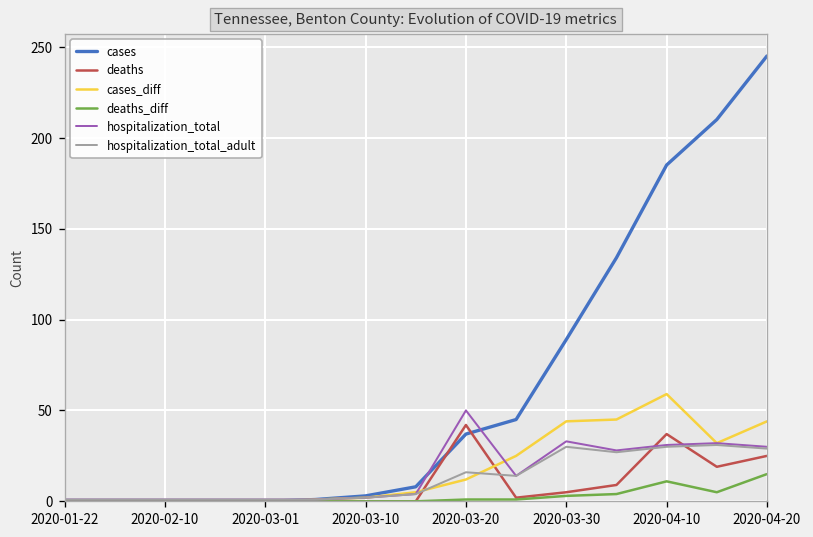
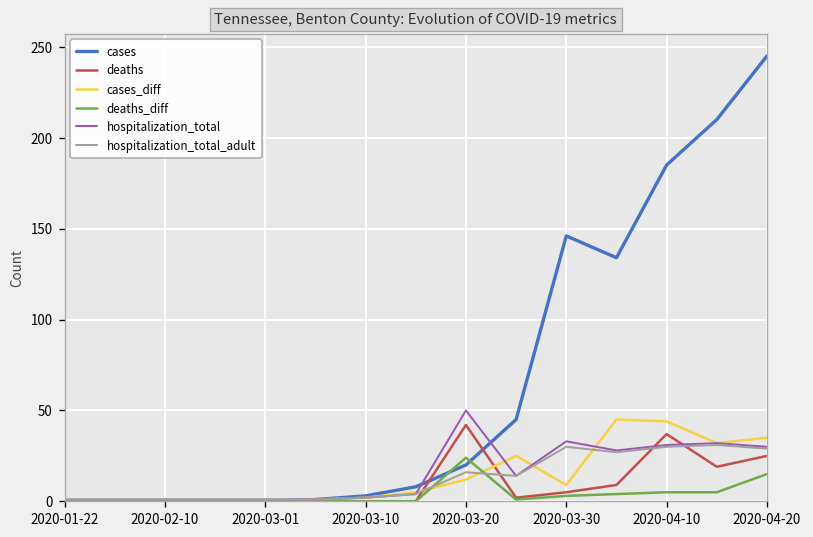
cases, 2020-03-20: 37 -> 20
deaths_diff, 2020-03-20: 1 -> 24
cases, 2020-03-30: 89 -> 146
cases_diff, 2020-03-30: 44 -> 9
cases_diff, 2020-04-10: 59 -> 44
deaths_diff, 2020-04-10: 11 -> 5
cases_diff, 2020-04-20: 44 -> 35
